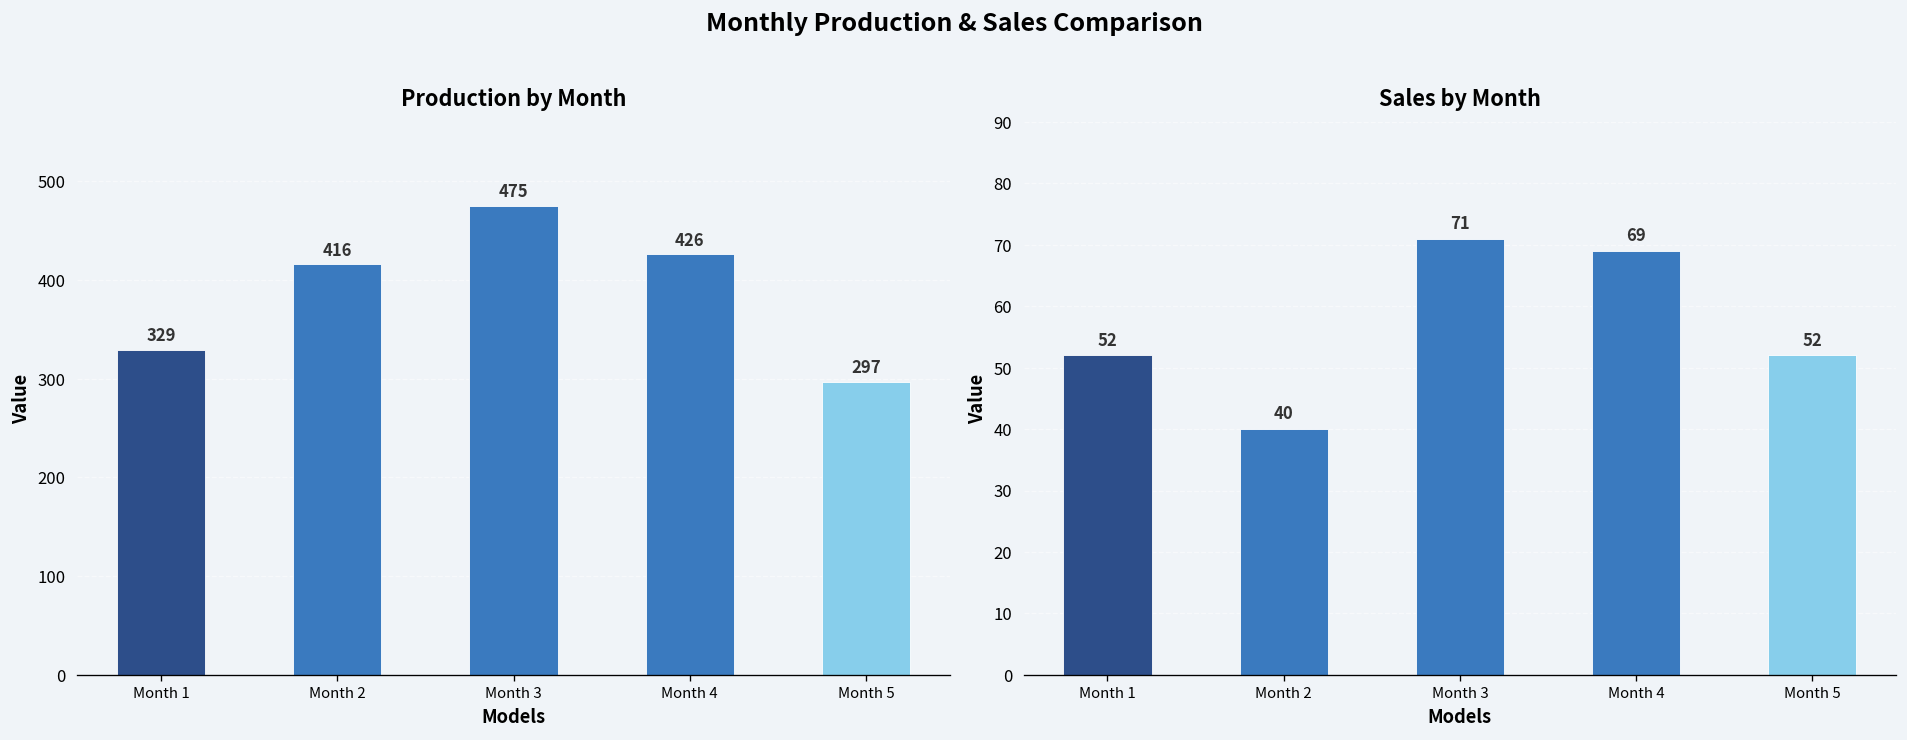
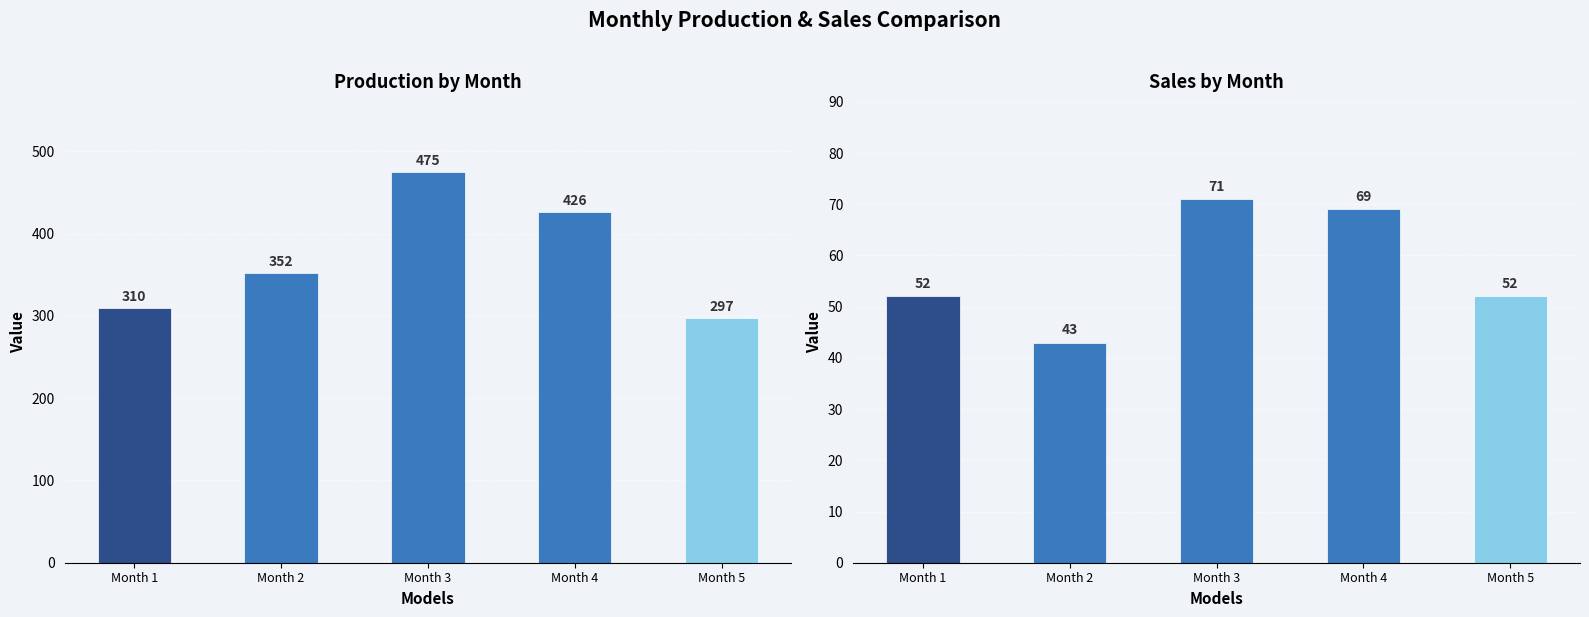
Production by Month, Month 1: 329 -> 310
Production by Month, Month 2: 416 -> 352
Sales by Month, Month 2: 40 -> 43
